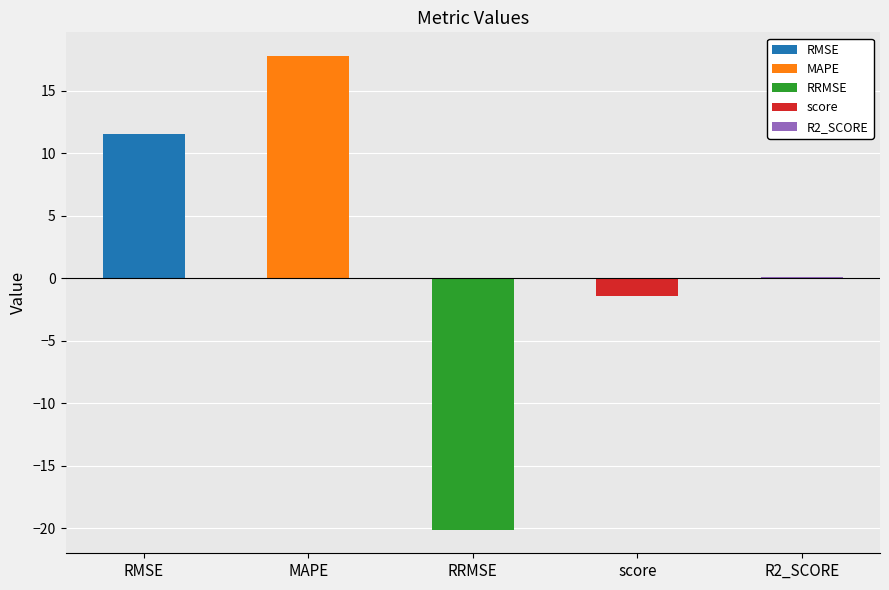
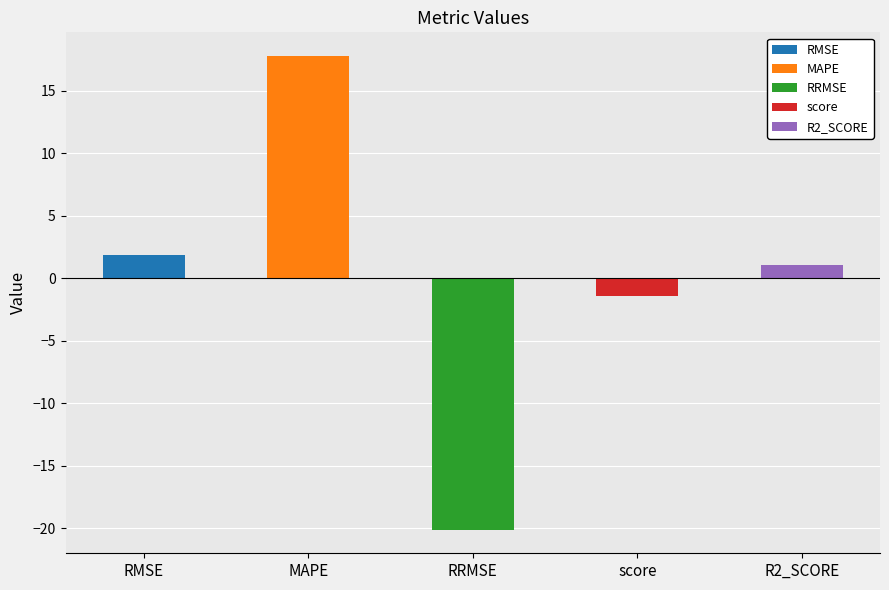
RMSE: 11.6 -> 1.9
R2_SCORE: 0.1 -> 1.1
